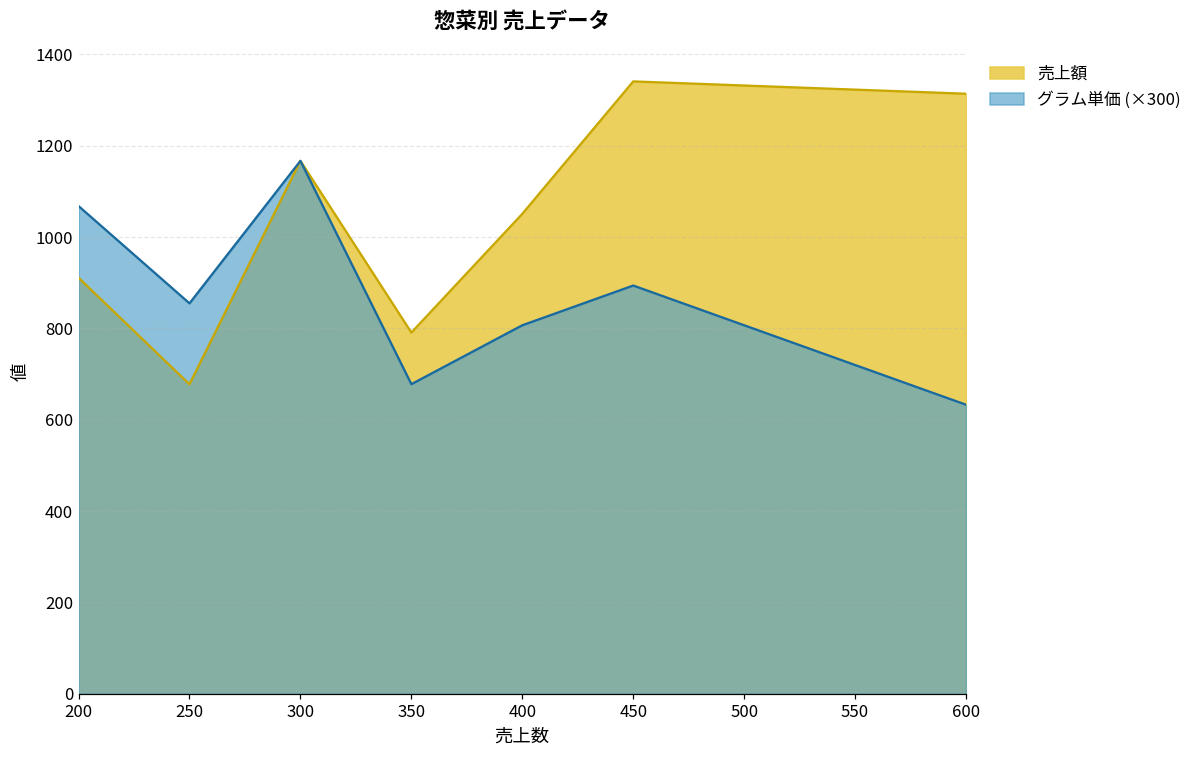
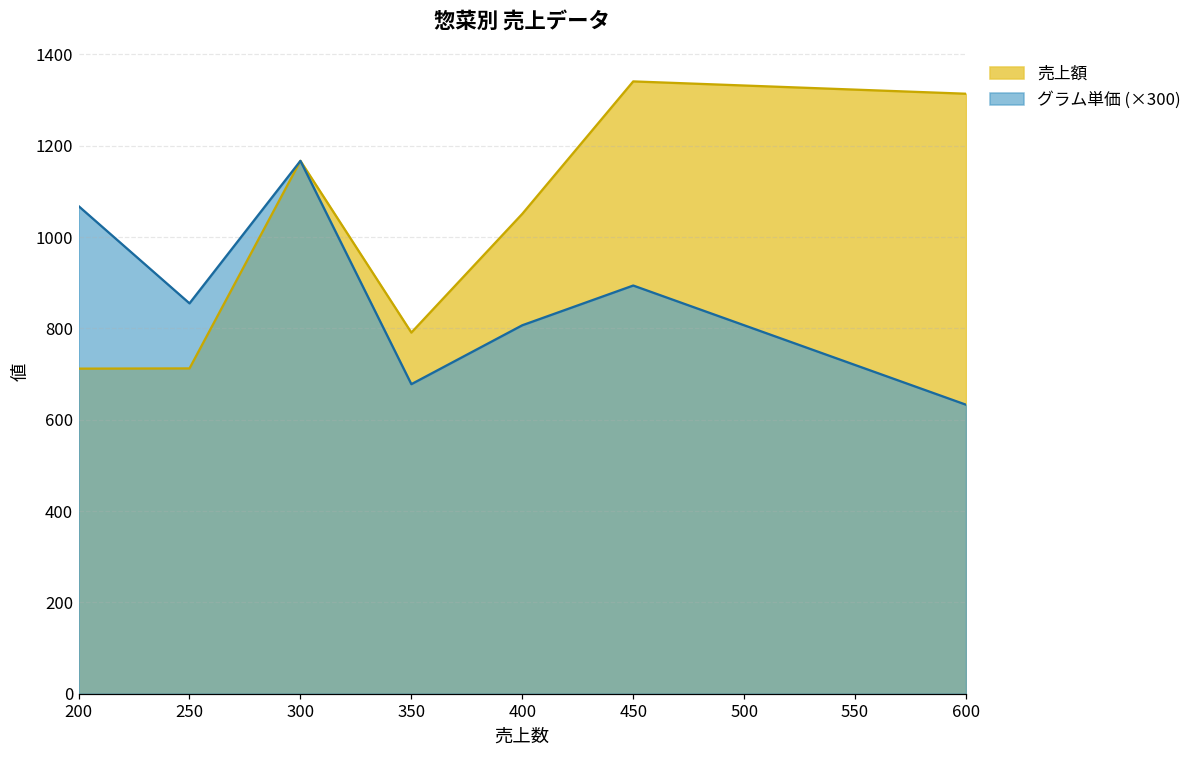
売上額, 200: 910 -> 710
売上額, 250: 680 -> 710
